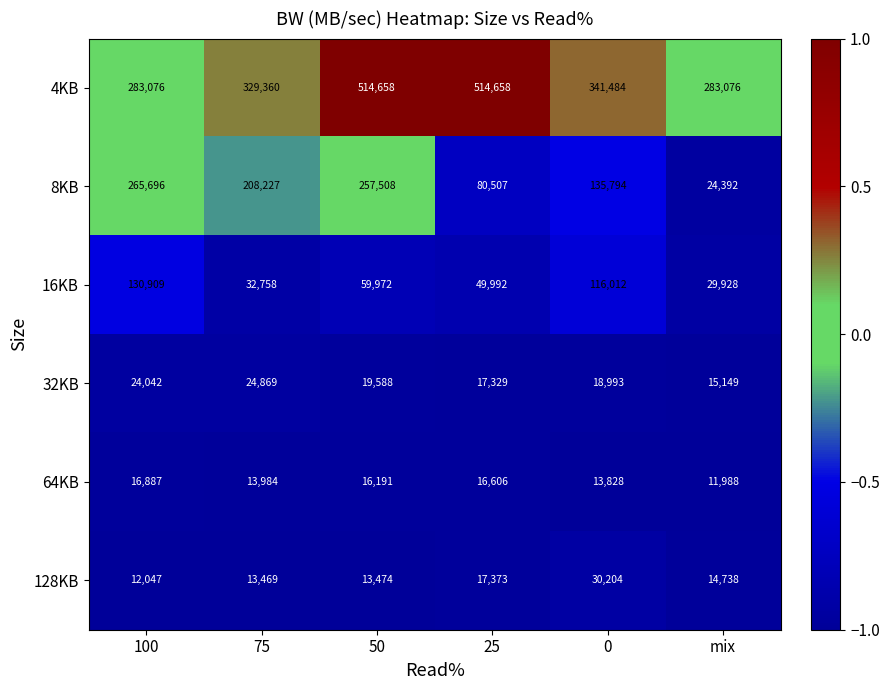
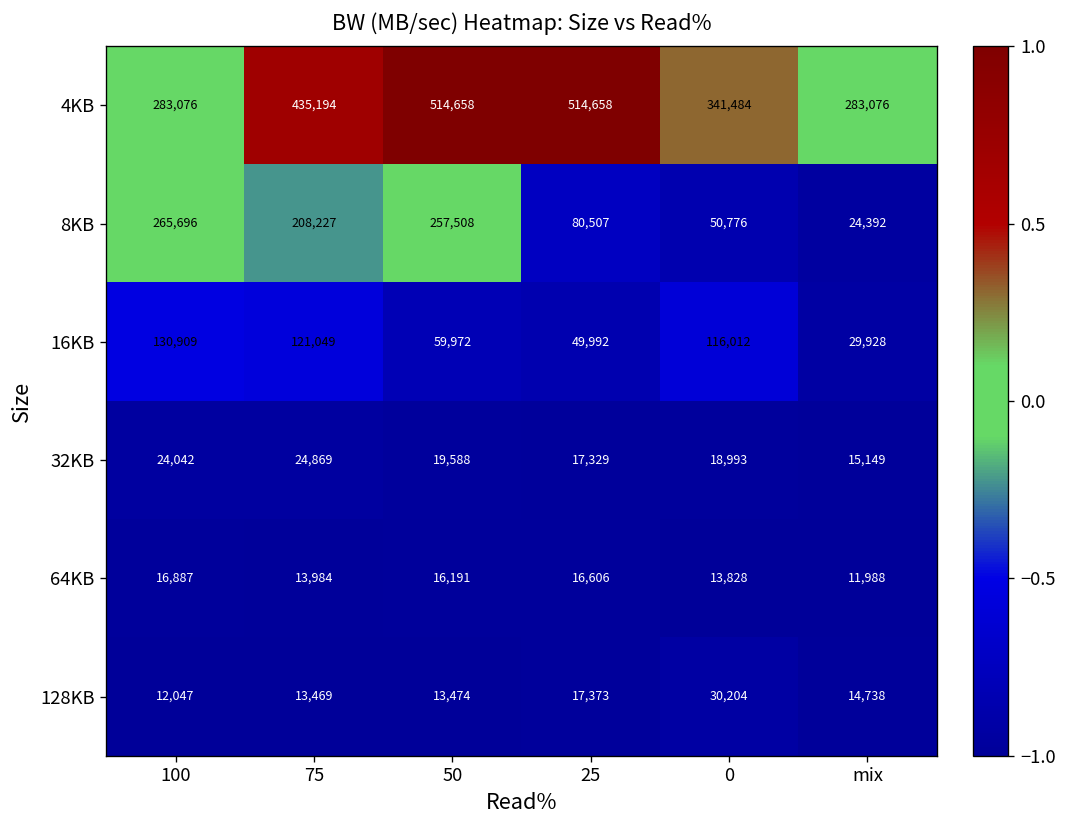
4KB, 75: 329,360 -> 435,194
8KB, 0: 135,794 -> 50,776
16KB, 75: 32,758 -> 121,049
